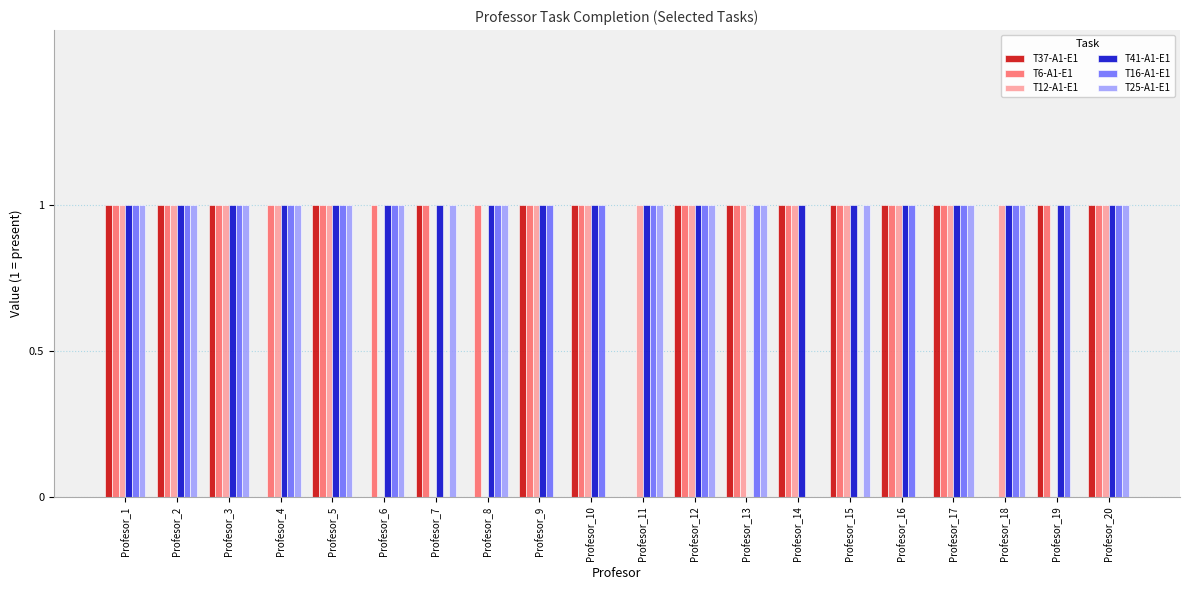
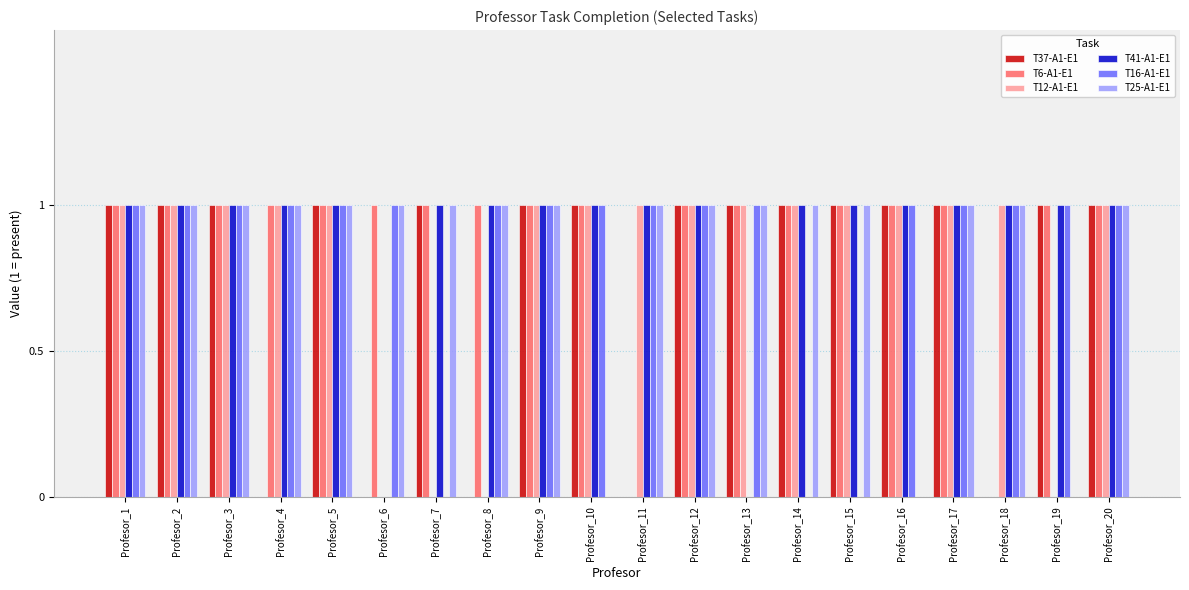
T41-A1-E1, Profesor_6: 1 -> 0
T25-A1-E1, Profesor_9: 0 -> 1
T25-A1-E1, Profesor_14: 0 -> 1
